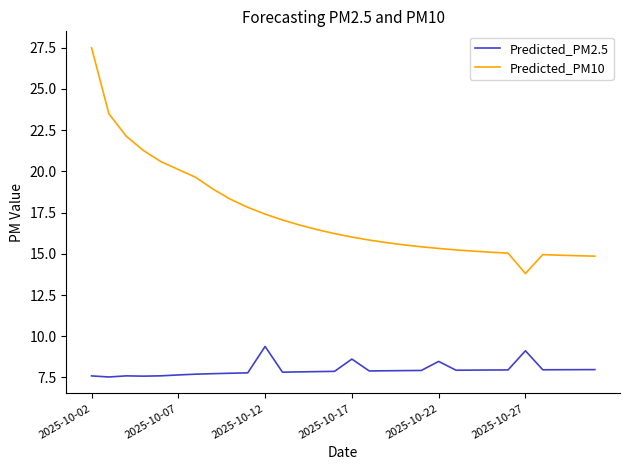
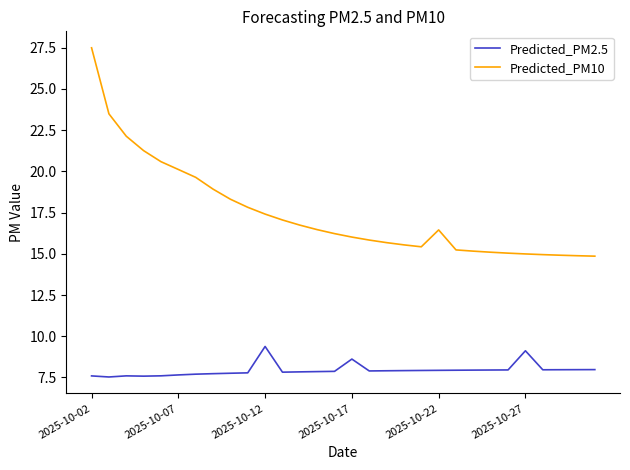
Predicted_PM2.5, 2025-10-22: 8.5 -> 7.9
Predicted_PM10, 2025-10-22: 15.3 -> 16.4
Predicted_PM10, 2025-10-27: 13.8 -> 15.0
